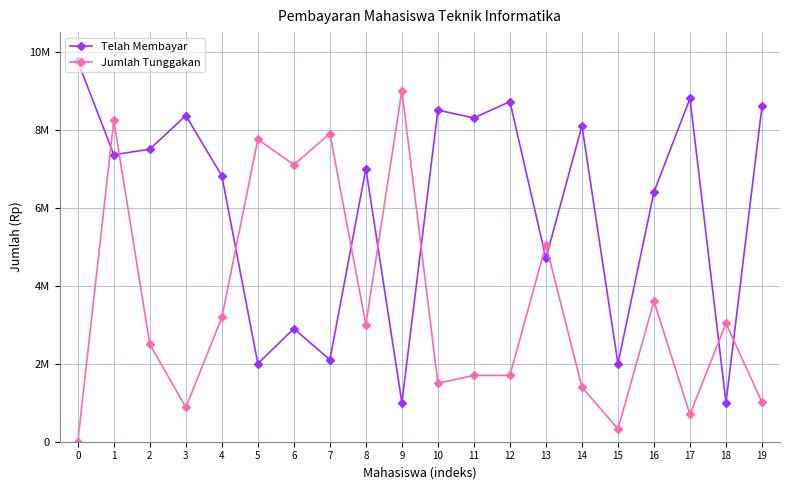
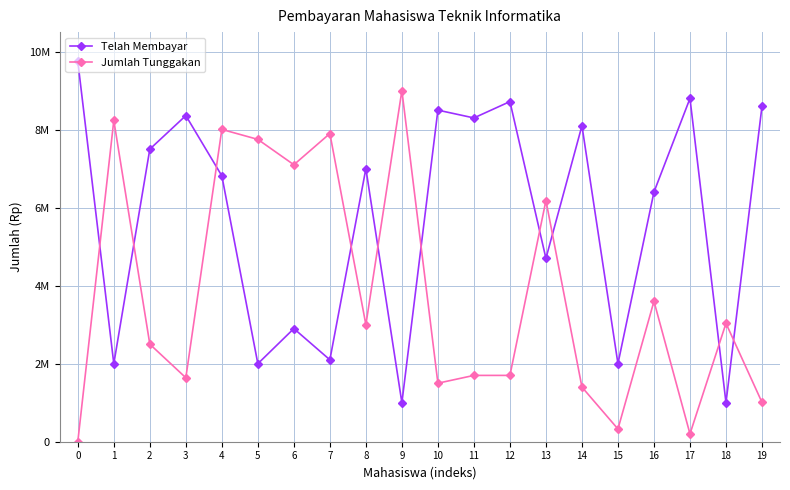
Telah Membayar, 1: 7400000 -> 2000000
Jumlah Tunggakan, 3: 900000 -> 1600000
Jumlah Tunggakan, 4: 3200000 -> 8000000
Jumlah Tunggakan, 13: 5100000 -> 6200000
Jumlah Tunggakan, 17: 700000 -> 200000
